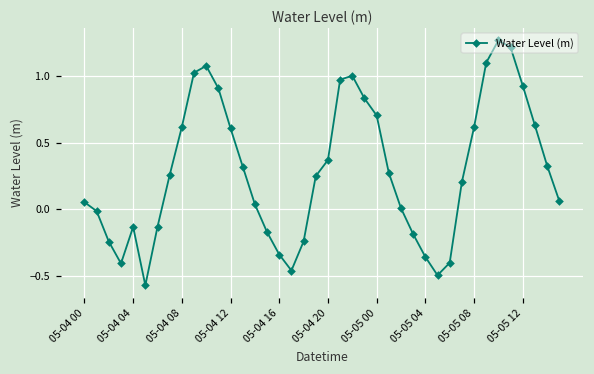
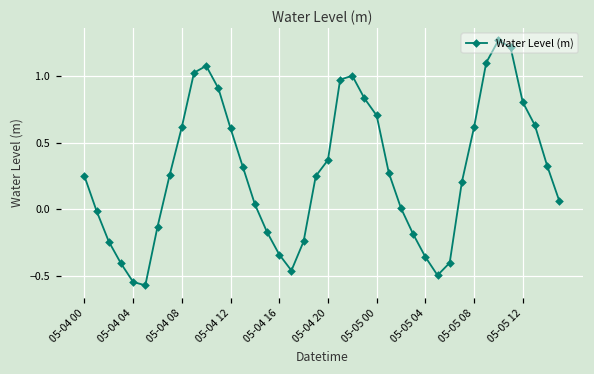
05-04 00: 0.05 -> 0.25
05-04 04: -0.13 -> -0.54
05-05 12: 0.93 -> 0.81
